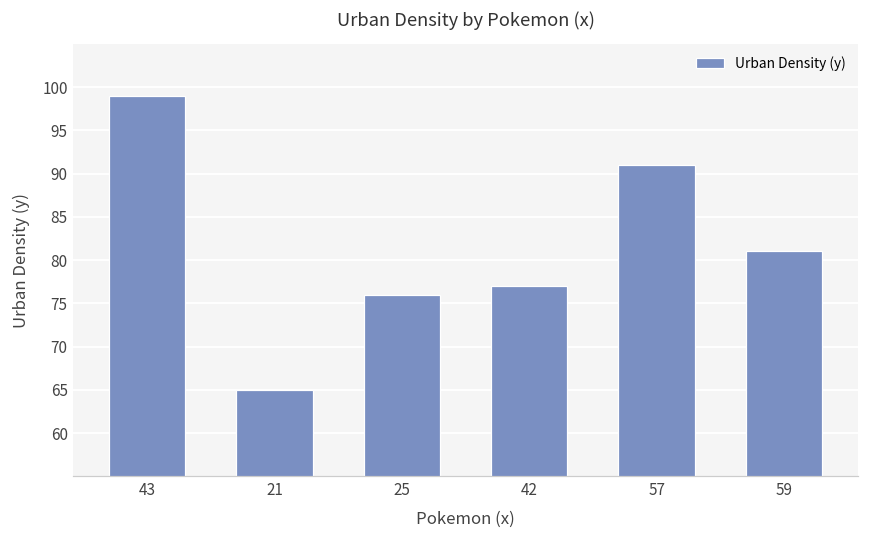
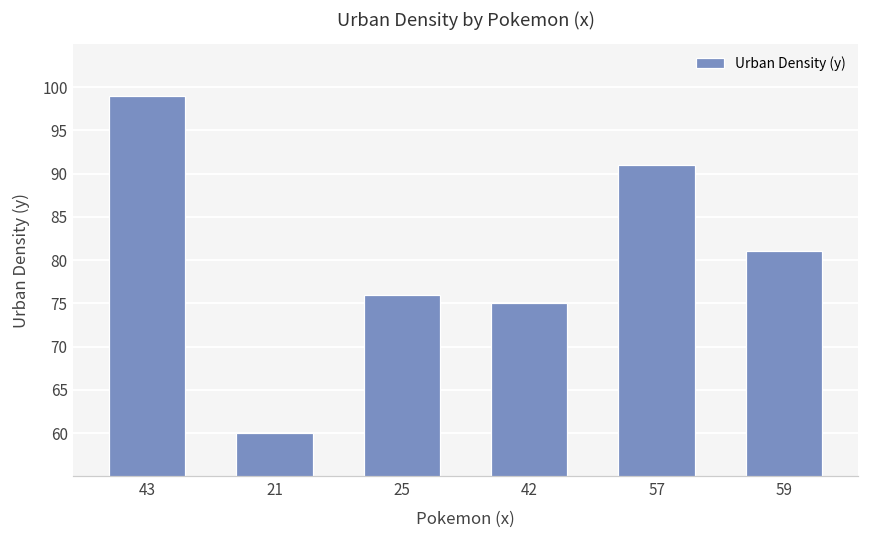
21: 65 -> 60
42: 77 -> 75
